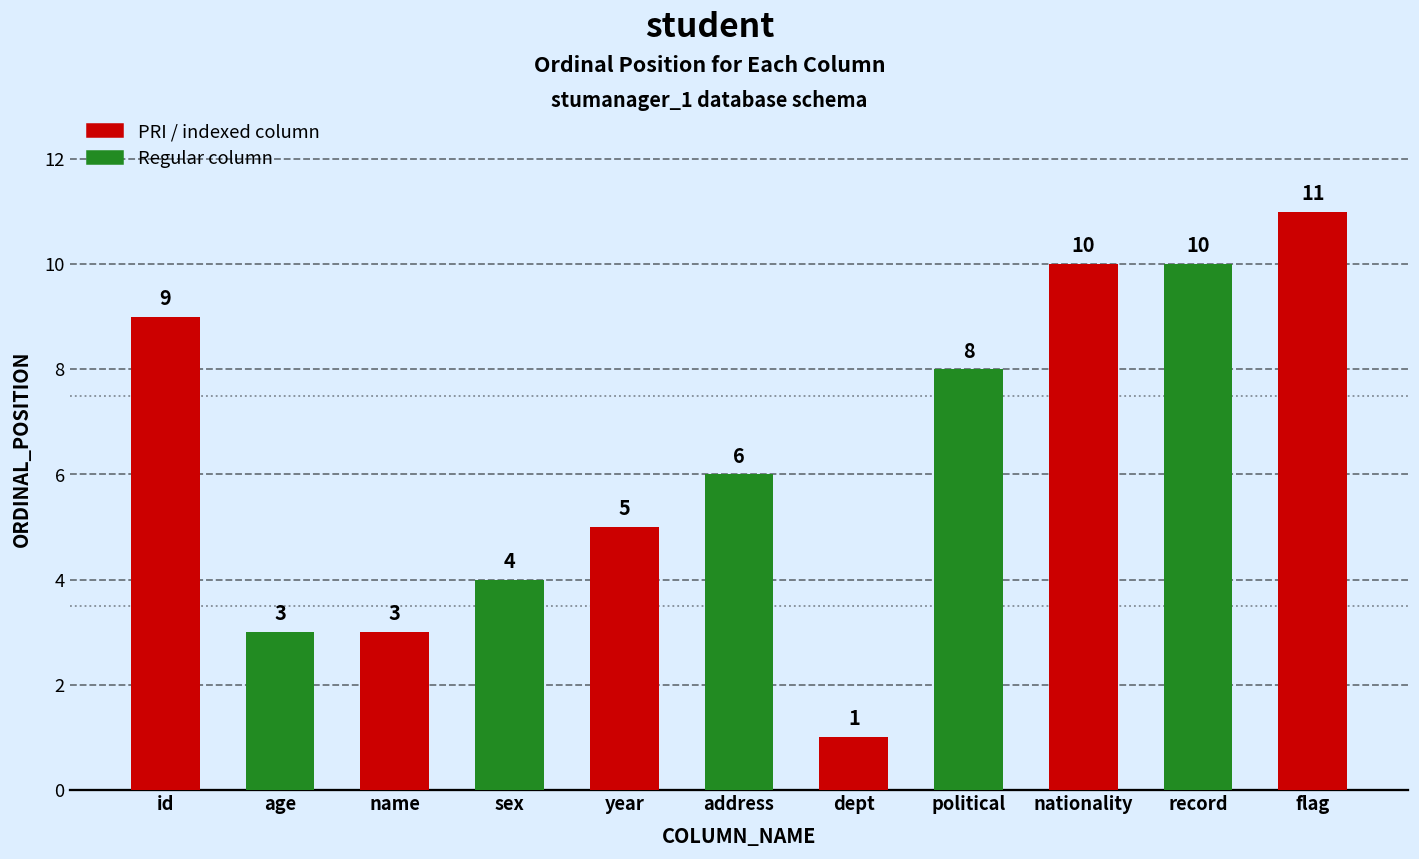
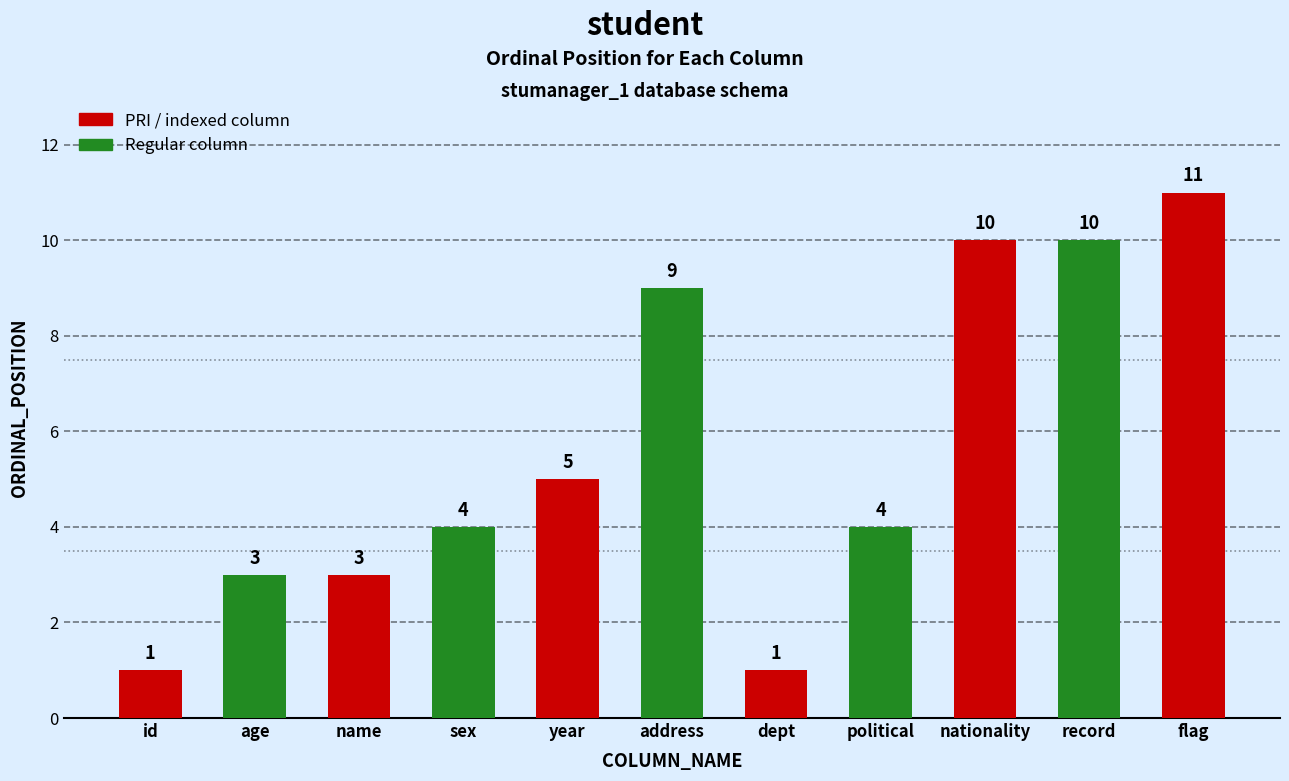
id: 9 -> 1
address: 6 -> 9
political: 8 -> 4
